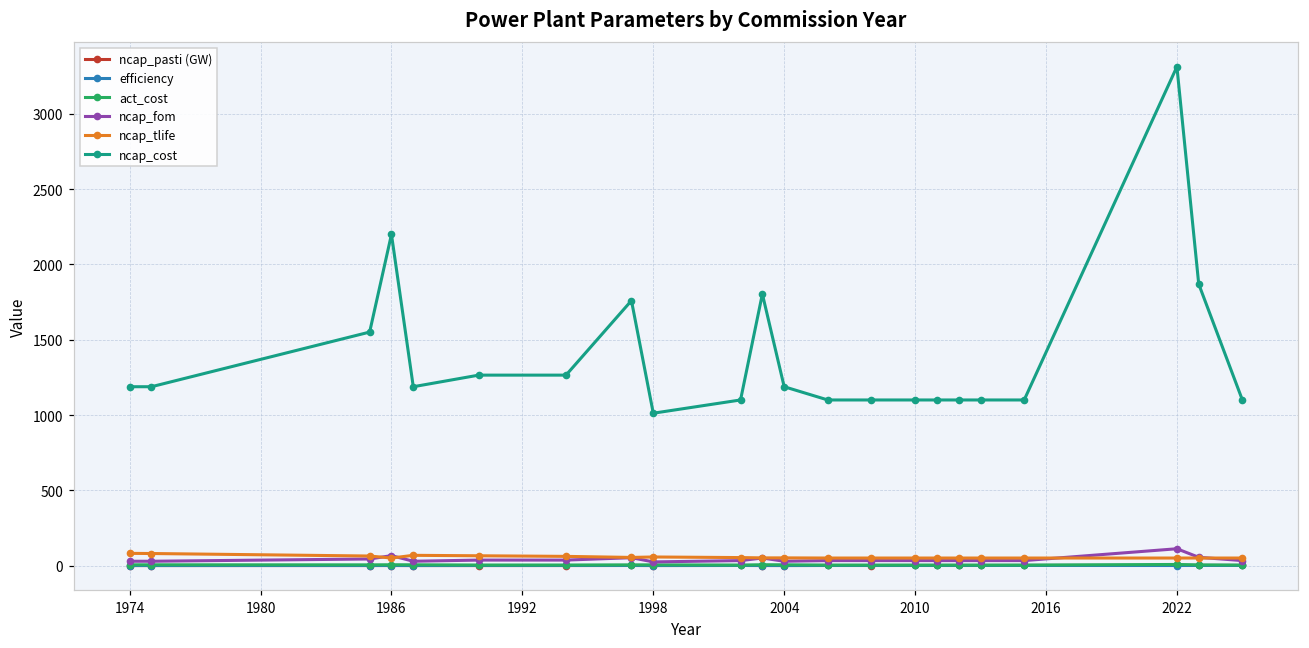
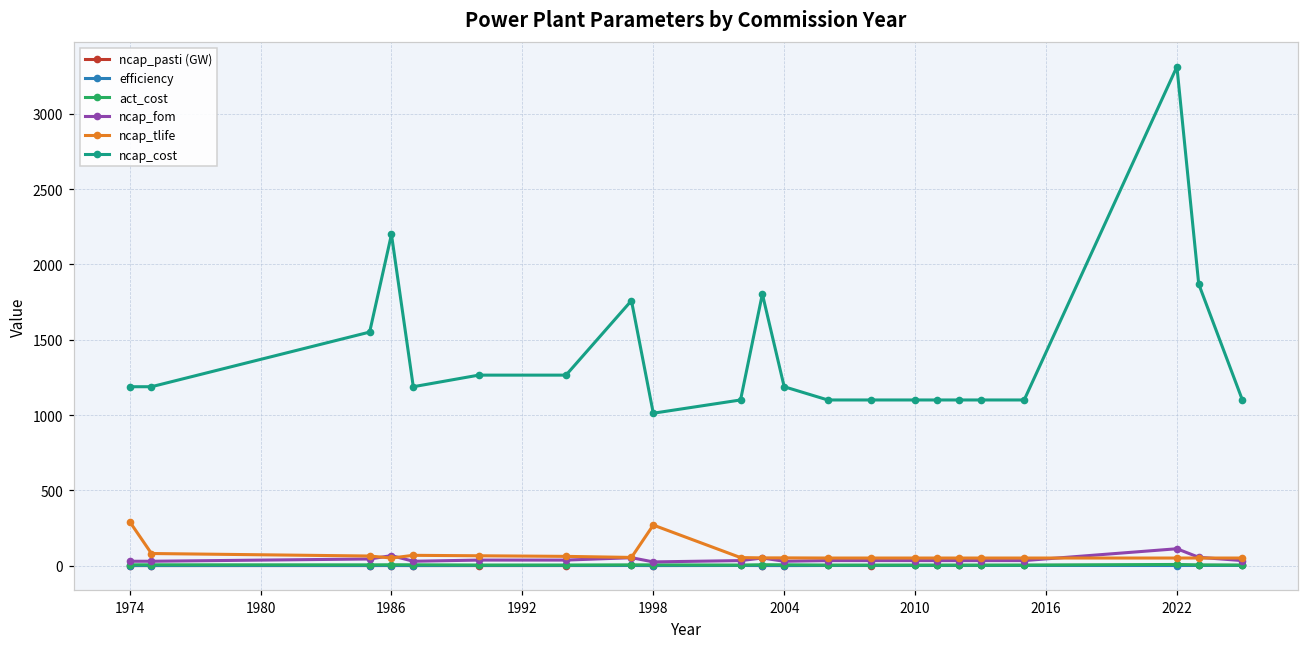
ncap_tlife, 1974: 80 -> 290
ncap_tlife, 1998: 60 -> 270
